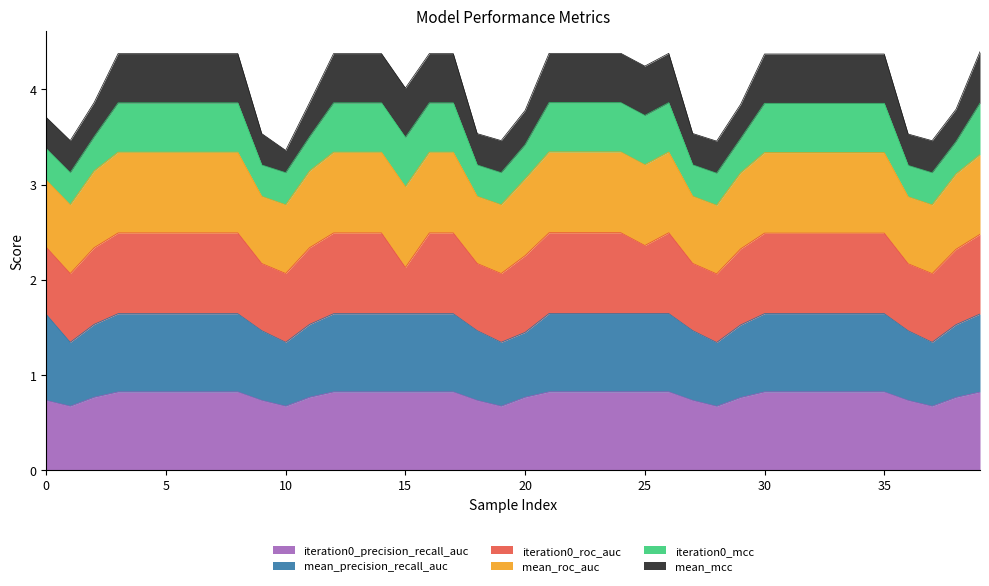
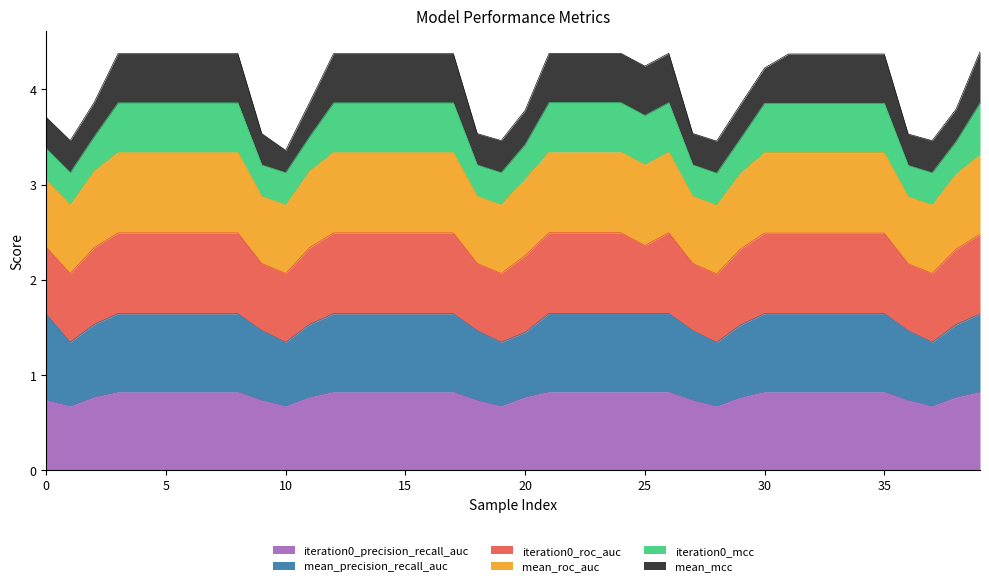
iteration0_roc_auc, 15: 0.5 -> 0.8
mean_mcc, 30: 0.5 -> 0.4
